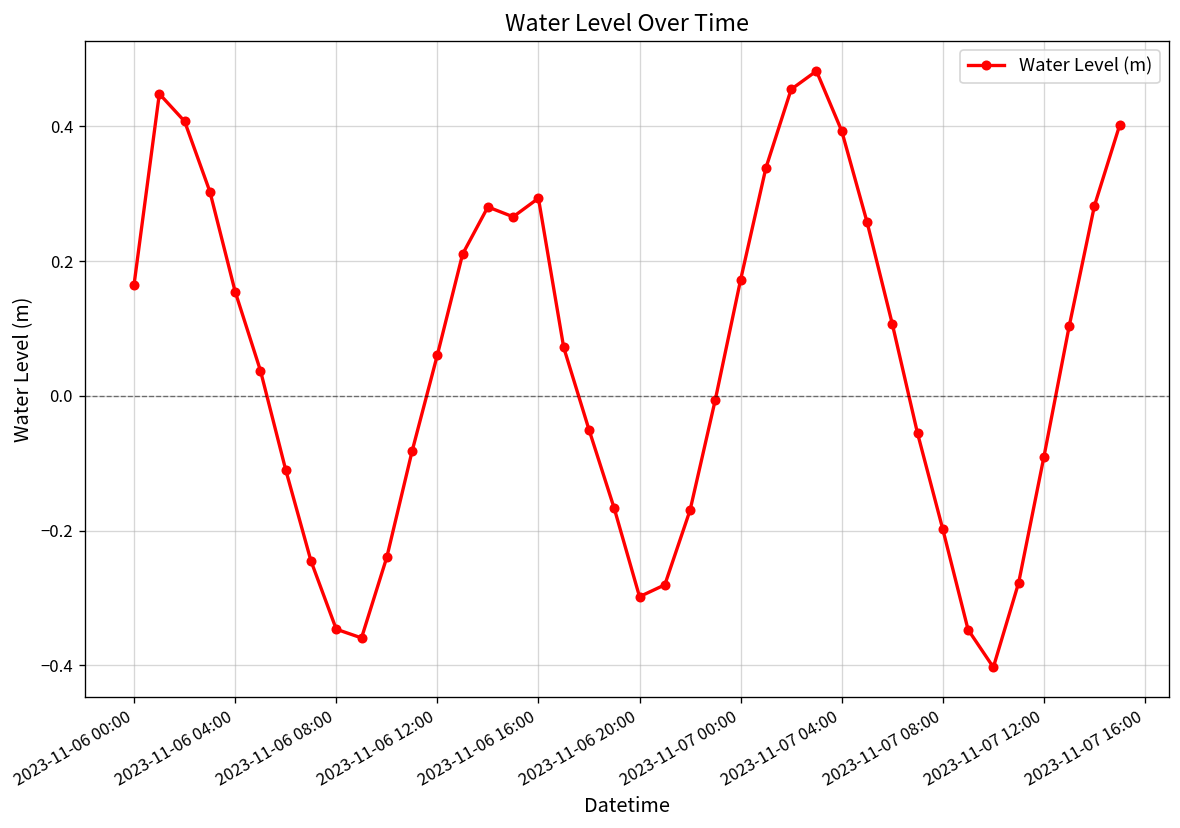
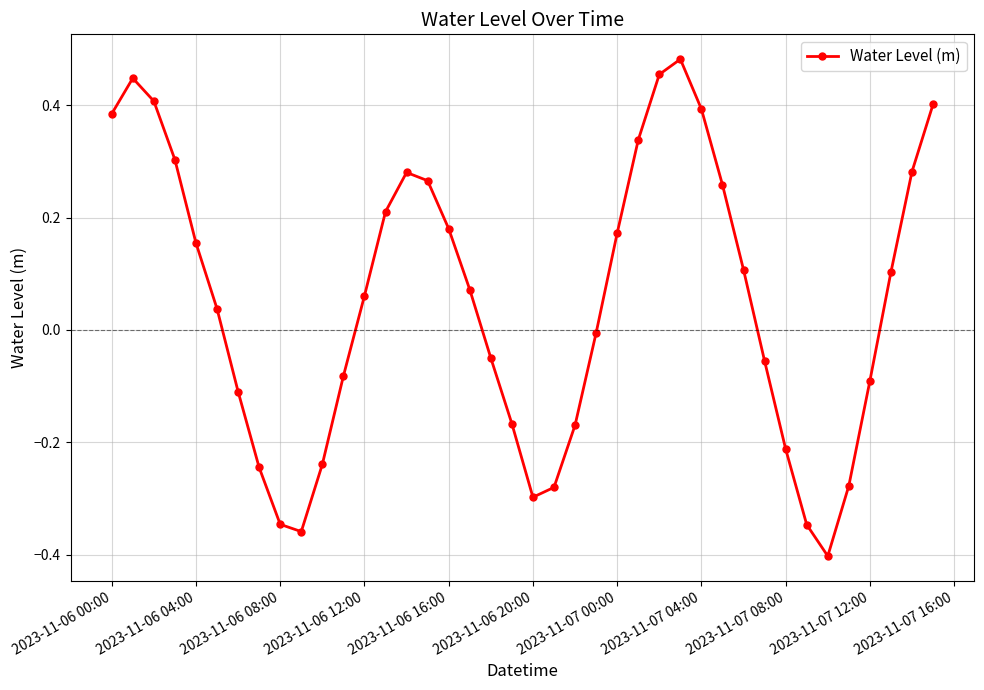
2023-11-06 00:00: 0.17 -> 0.38
2023-11-06 16:00: 0.29 -> 0.18
2023-11-07 08:00: -0.20 -> -0.21
